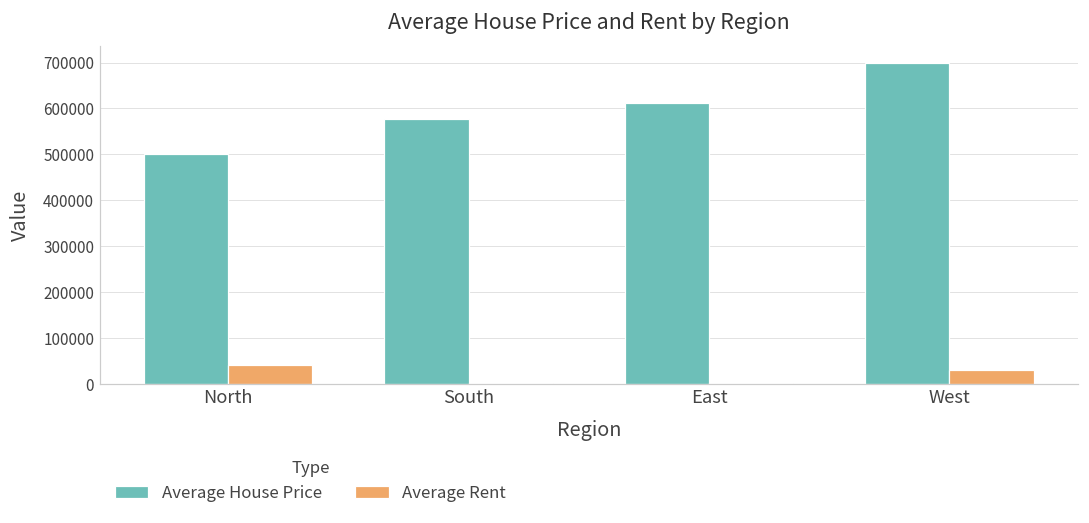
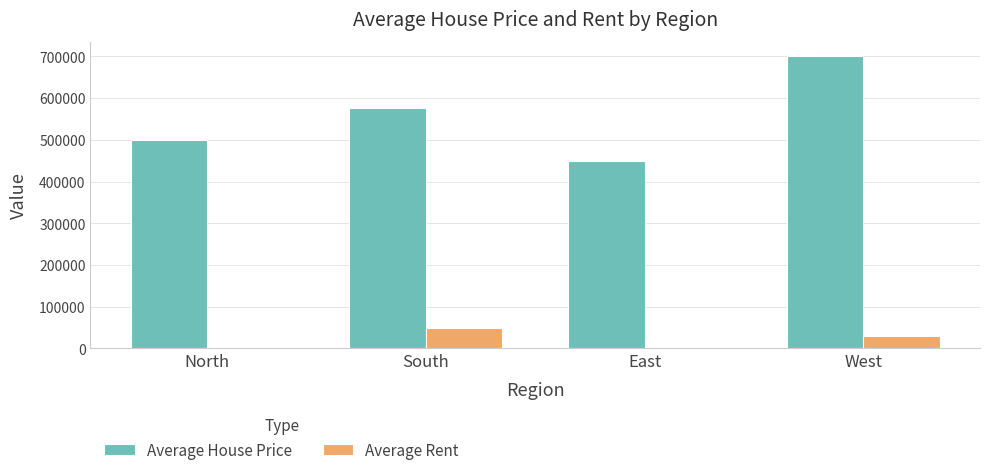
Average Rent, North: 40000 -> 0
Average Rent, South: 0 -> 50000
Average House Price, East: 610000 -> 450000
